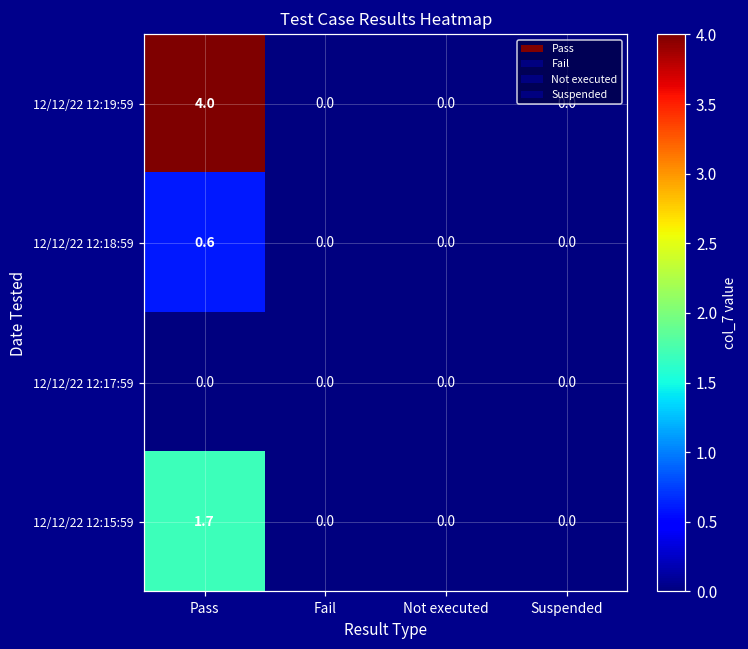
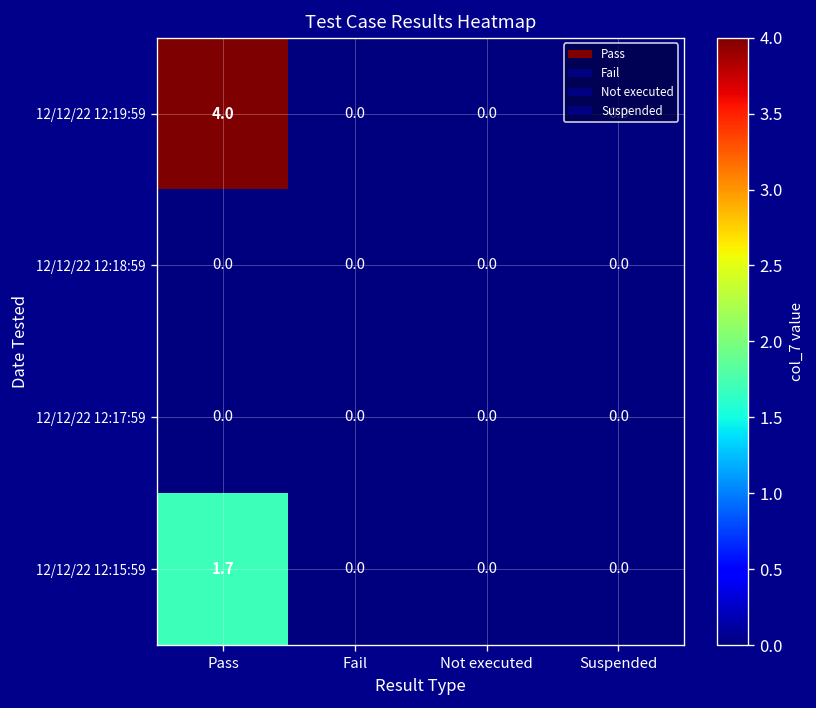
12/12/22 12:18:59, Pass: 0.6 -> 0.0
